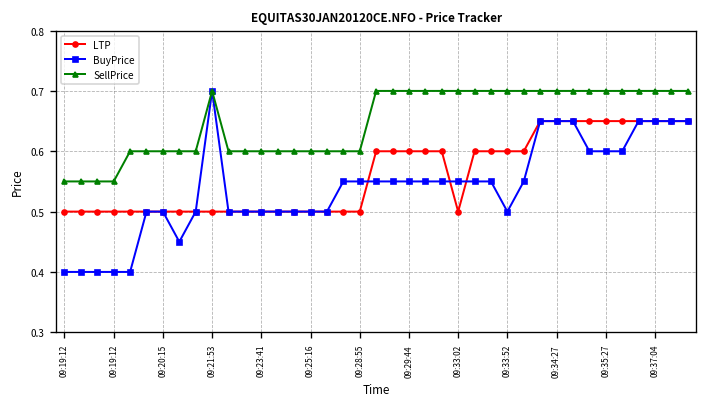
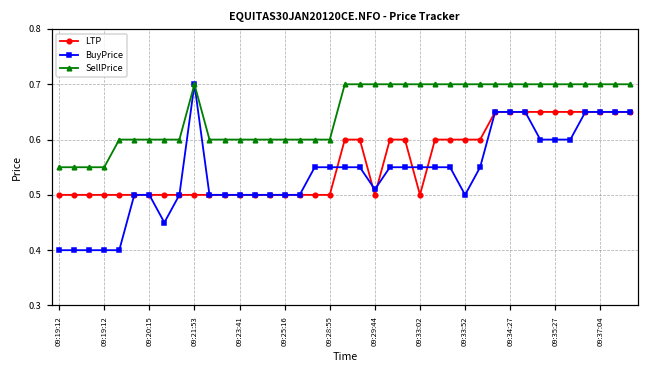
LTP, 09:29:44: 0.6 -> 0.5
BuyPrice, 09:29:44: 0.55 -> 0.51
